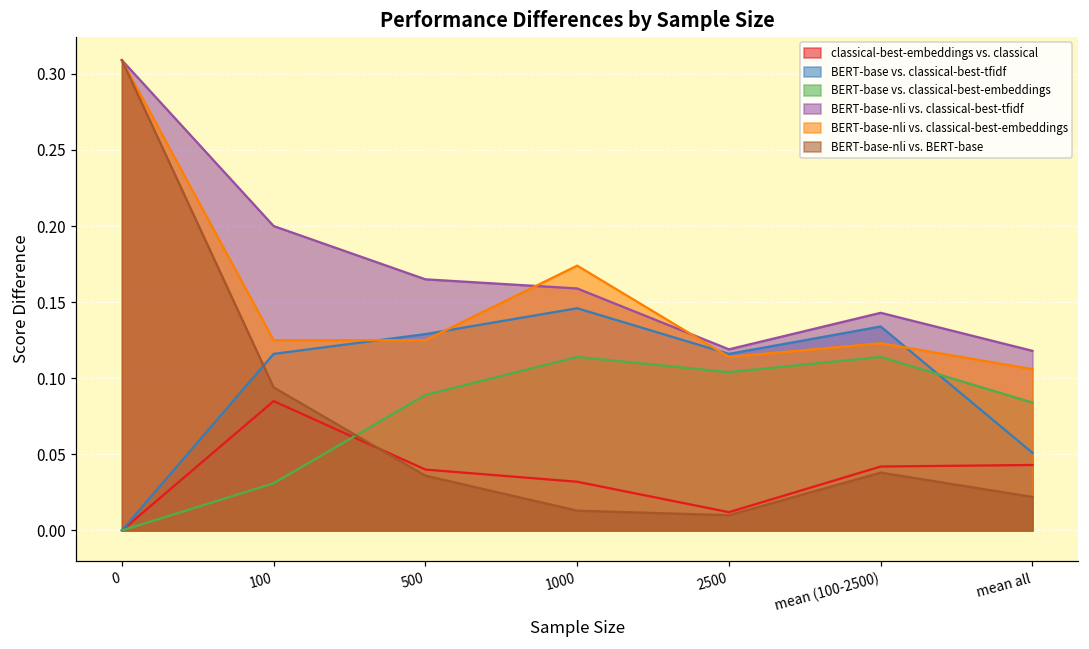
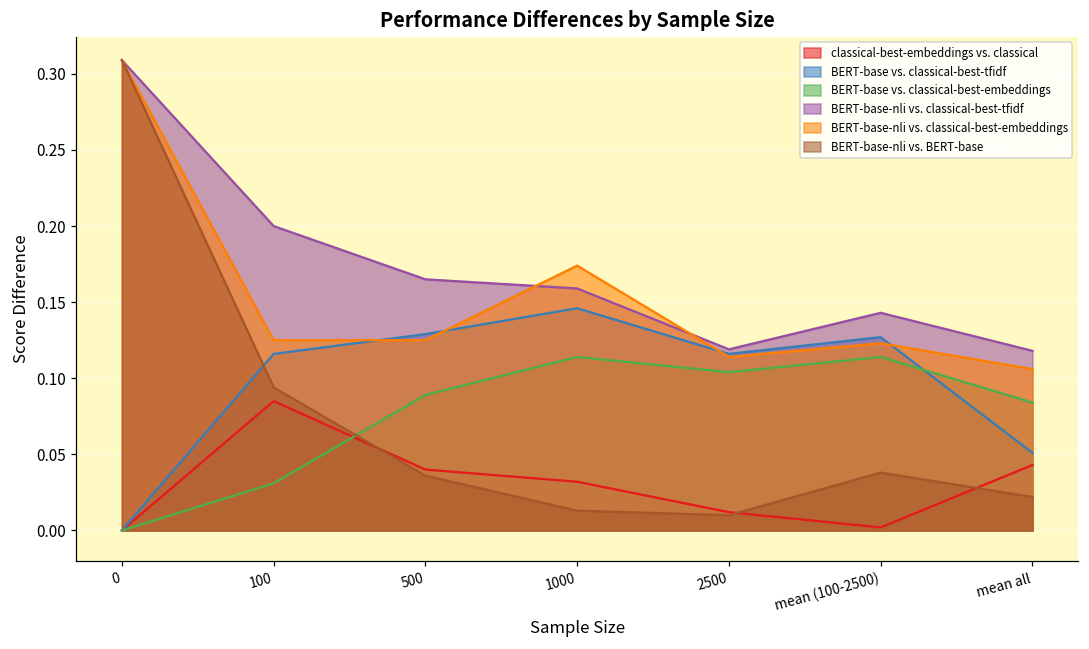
classical-best-embeddings vs. classical, mean (100-2500): 0.042 -> 0.002
BERT-base vs. classical-best-tfidf, mean (100-2500): 0.134 -> 0.127
